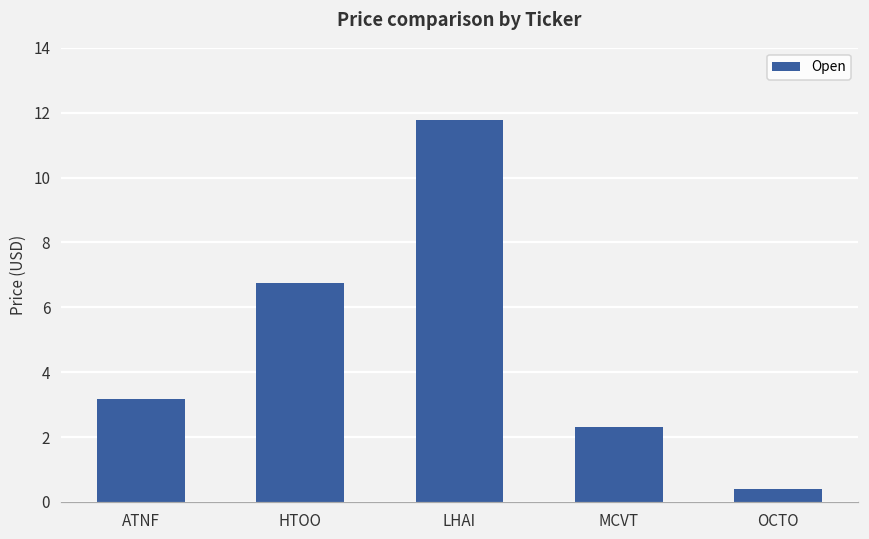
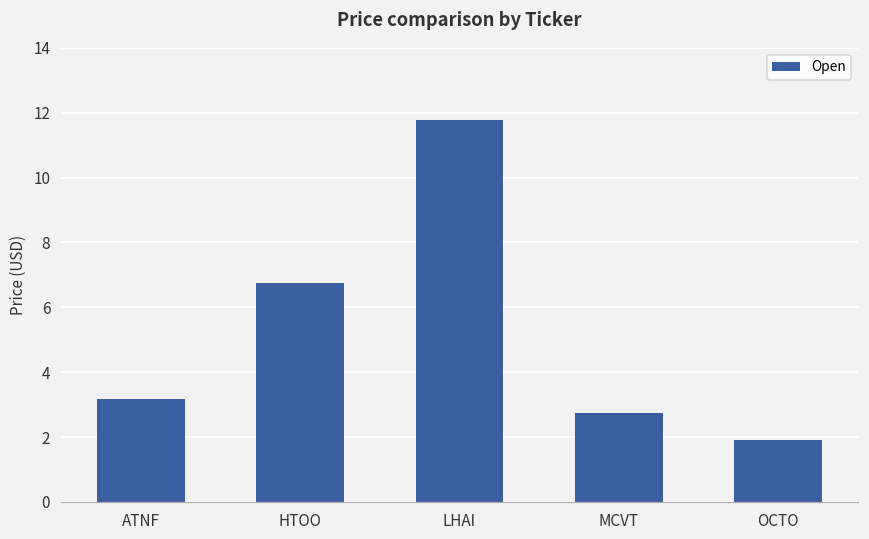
MCVT: 2.3 -> 2.8
OCTO: 0.4 -> 1.9
